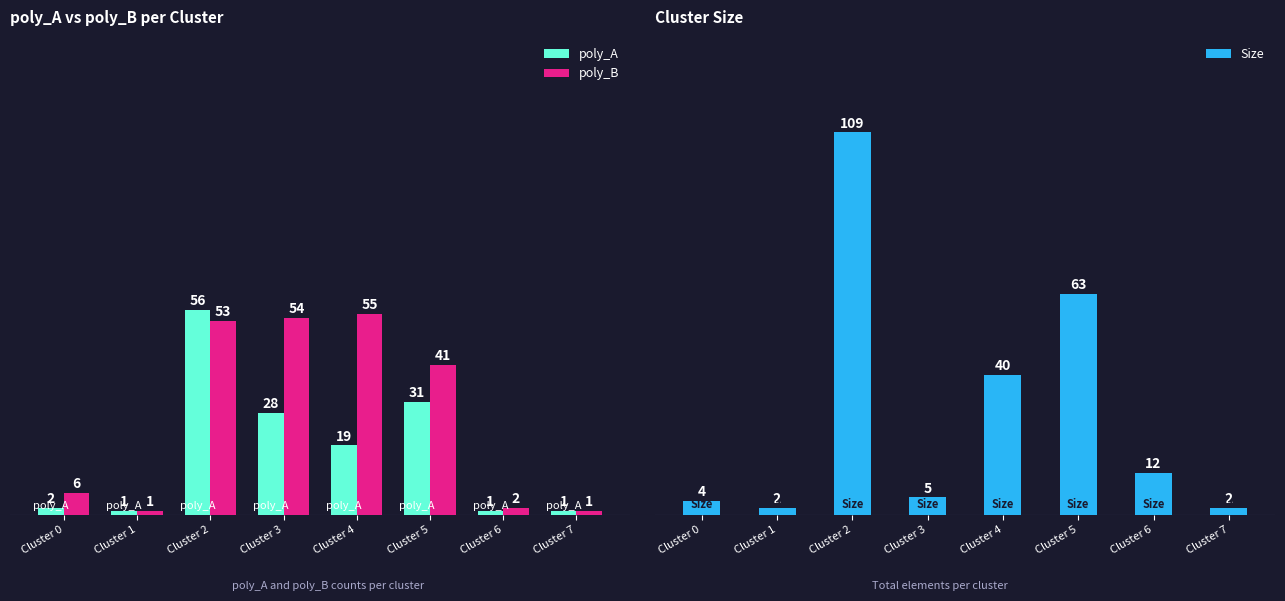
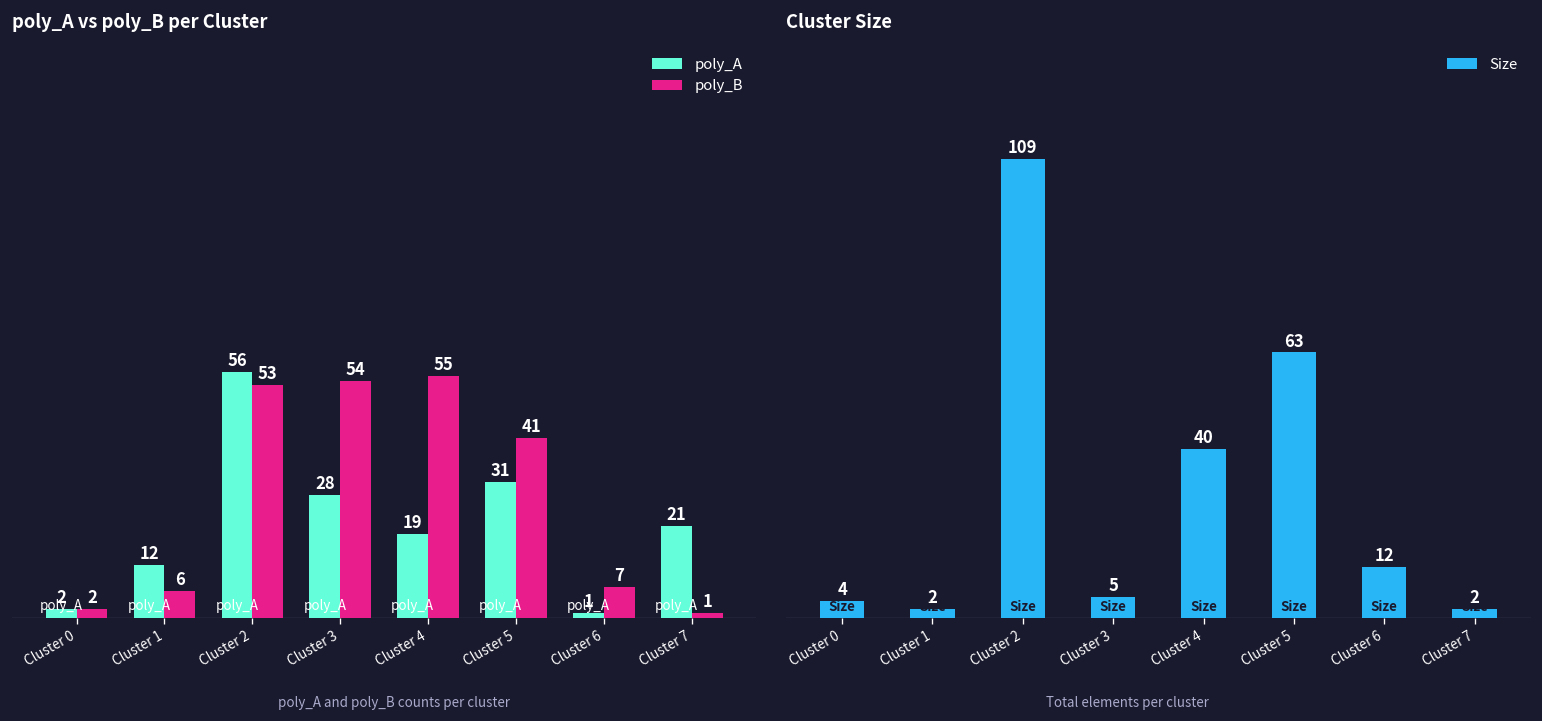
poly_A vs poly_B per Cluster, poly_B, Cluster 0: 6 -> 2
poly_A vs poly_B per Cluster, poly_A, Cluster 1: 1 -> 12
poly_A vs poly_B per Cluster, poly_B, Cluster 1: 1 -> 6
poly_A vs poly_B per Cluster, poly_B, Cluster 6: 2 -> 7
poly_A vs poly_B per Cluster, poly_A, Cluster 7: 1 -> 21
